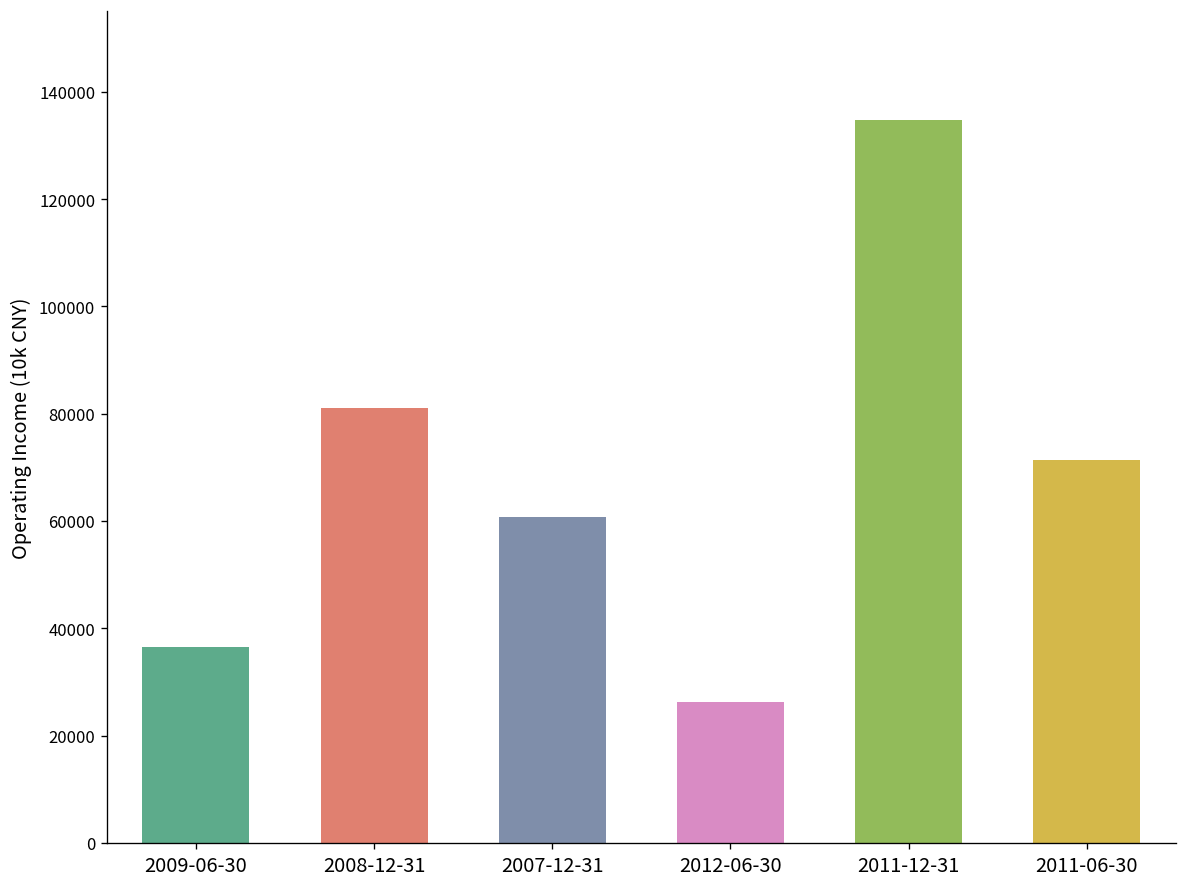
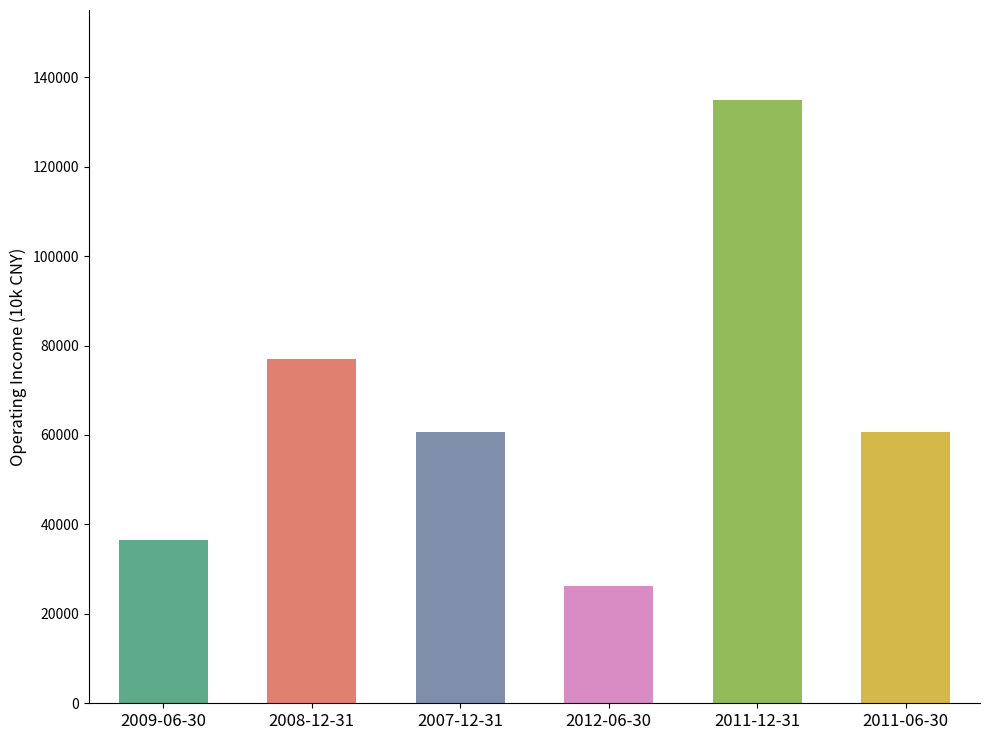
2008-12-31: 81000 -> 77000
2011-06-30: 71000 -> 61000
